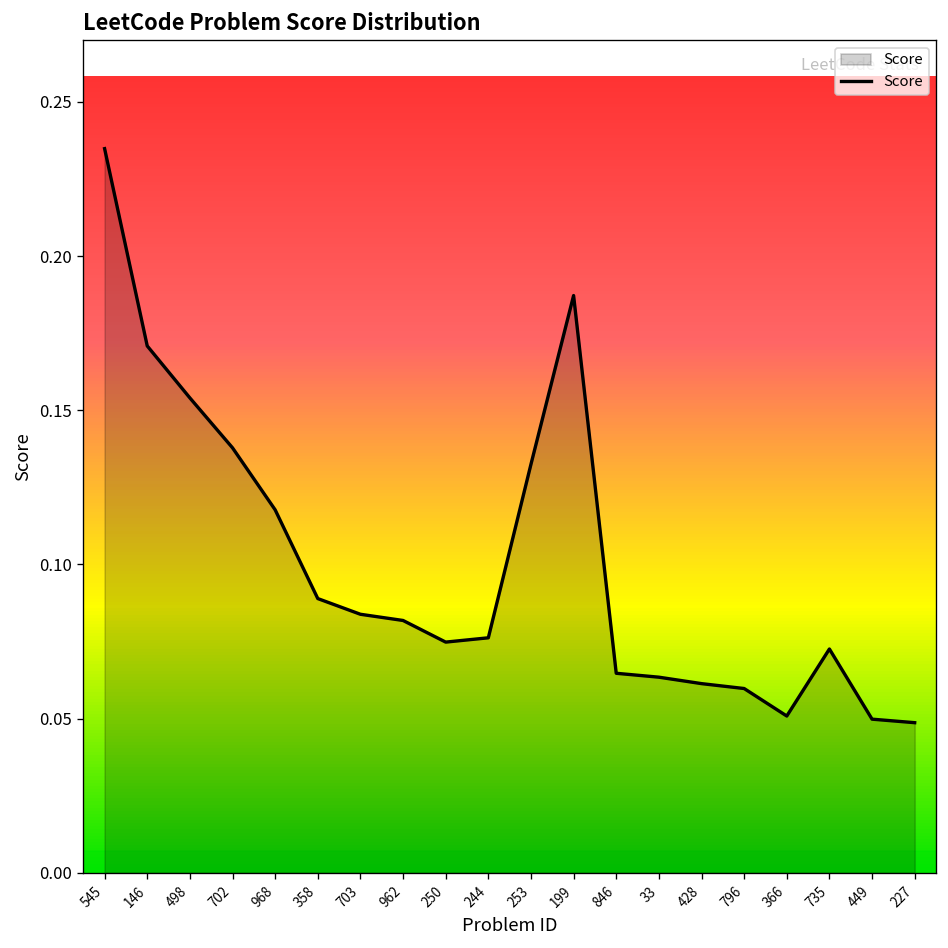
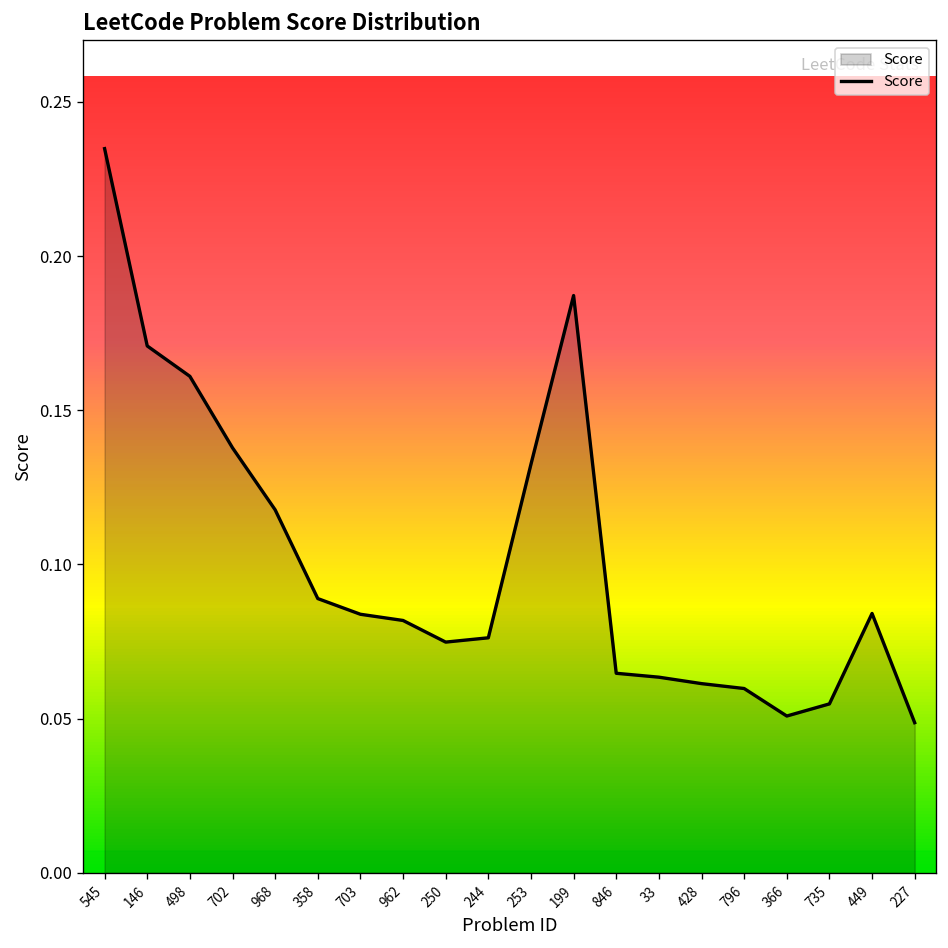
498: 0.154 -> 0.161
735: 0.073 -> 0.055
449: 0.050 -> 0.084
